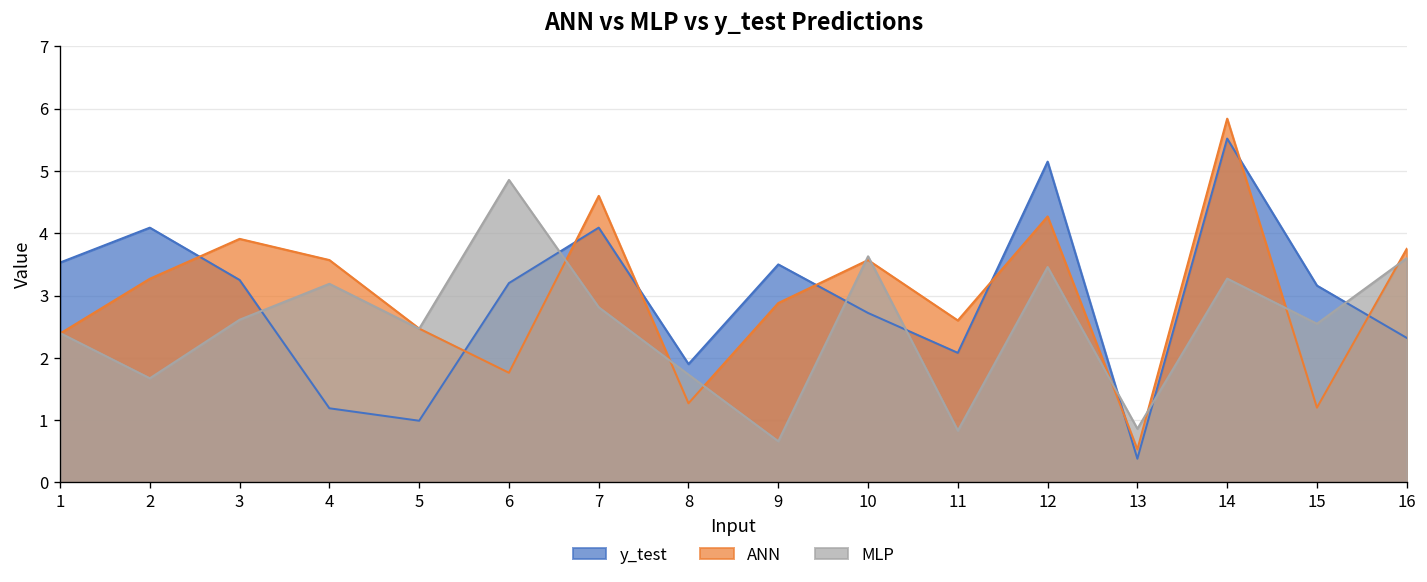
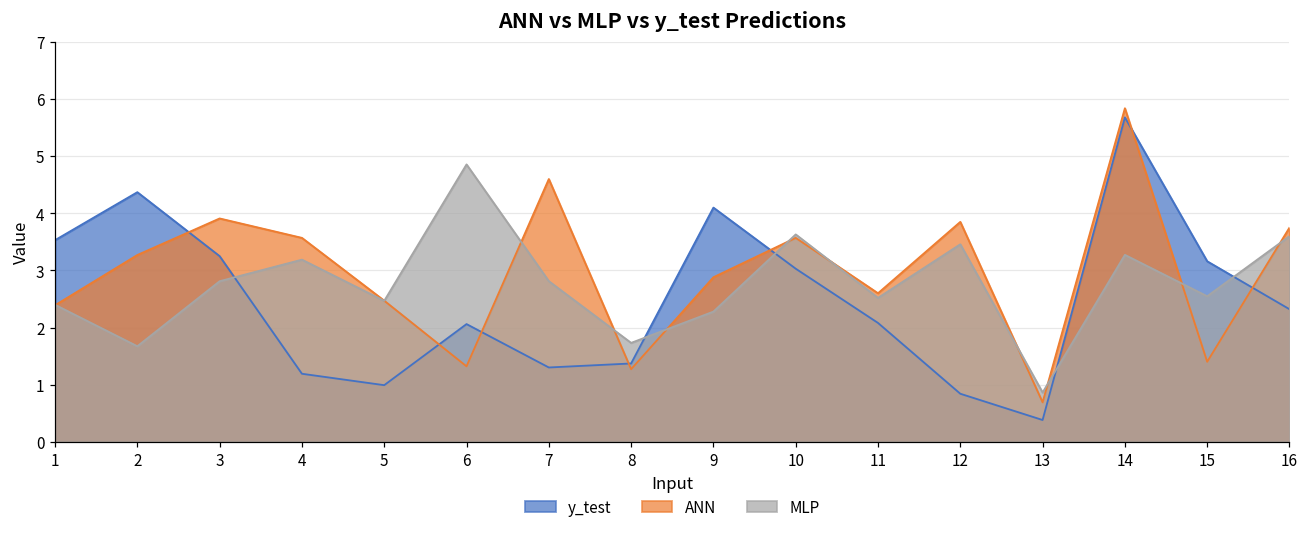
y_test, 2: 4.1 -> 4.4
MLP, 3: 2.6 -> 2.8
y_test, 6: 3.2 -> 2.1
ANN, 6: 1.8 -> 1.3
y_test, 7: 4.1 -> 1.3
y_test, 8: 1.9 -> 1.4
y_test, 9: 3.5 -> 4.1
MLP, 9: 0.7 -> 2.3
y_test, 10: 2.7 -> 3.0
MLP, 11: 0.8 -> 2.5
y_test, 12: 5.2 -> 0.8
ANN, 12: 4.3 -> 3.9
ANN, 13: 0.5 -> 0.7
y_test, 14: 5.5 -> 5.7
ANN, 15: 1.2 -> 1.4
